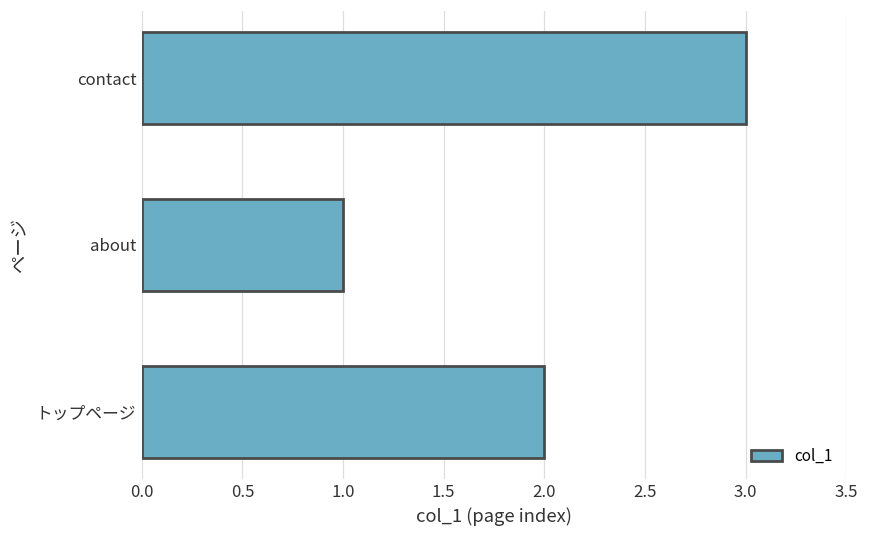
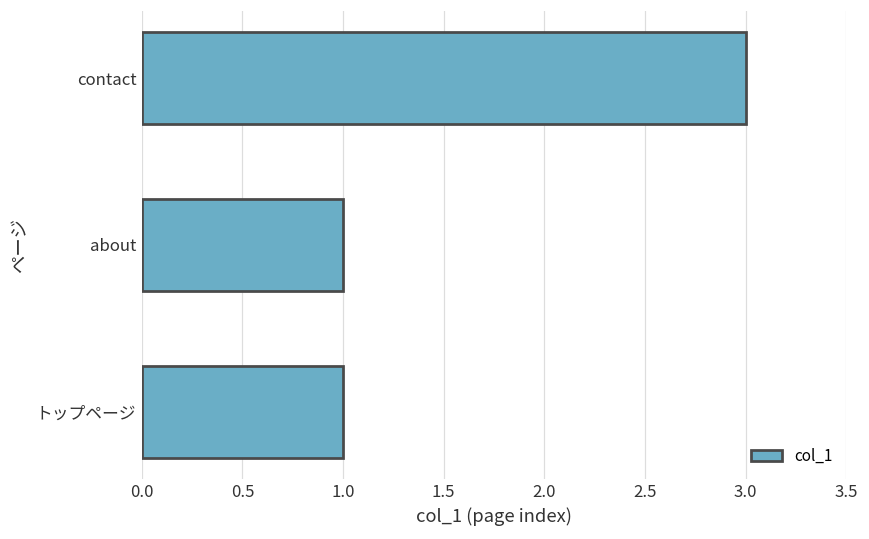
トップページ: 2 -> 1
